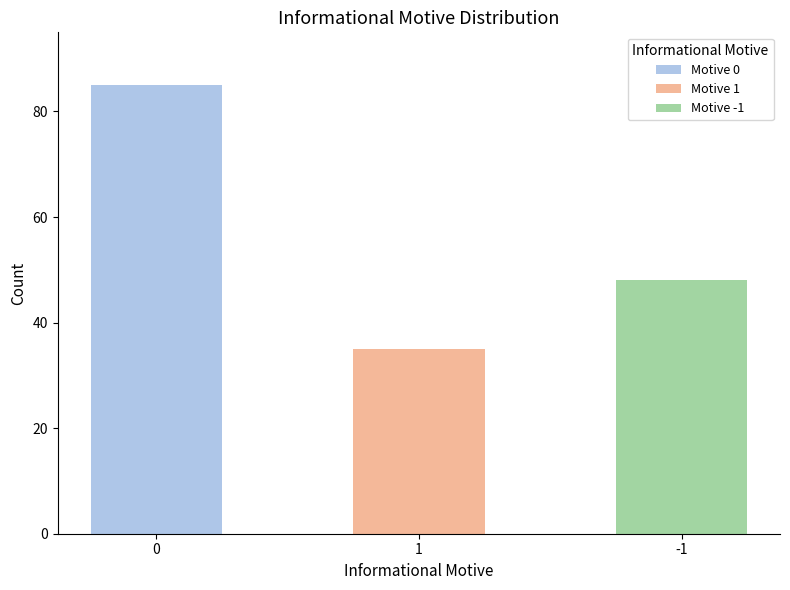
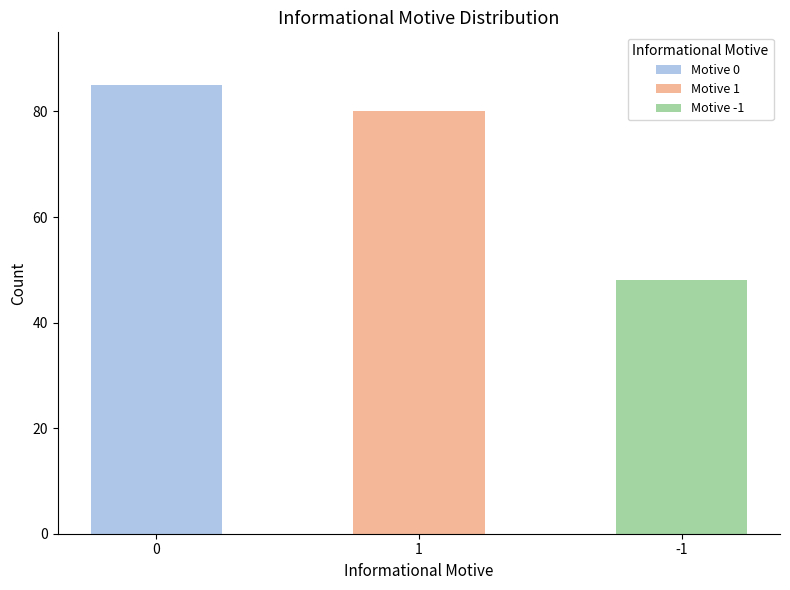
1: 35 -> 80
